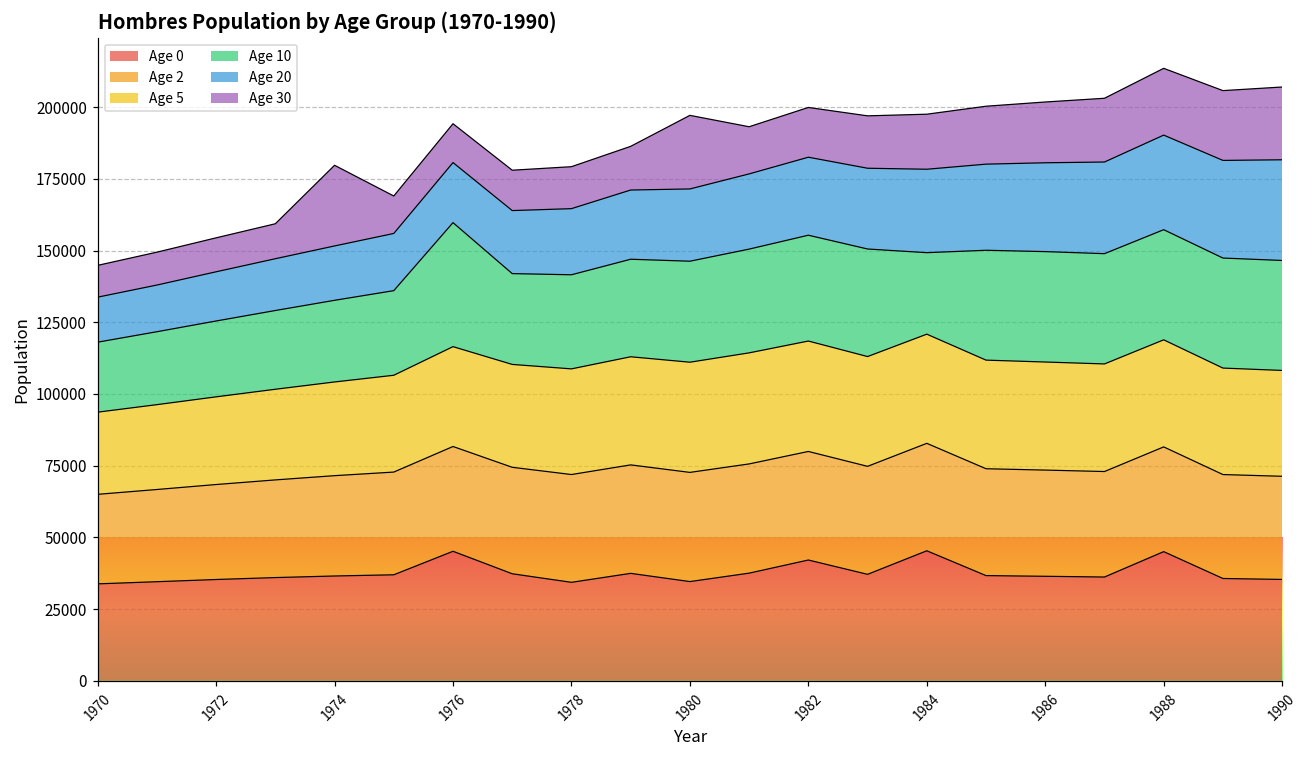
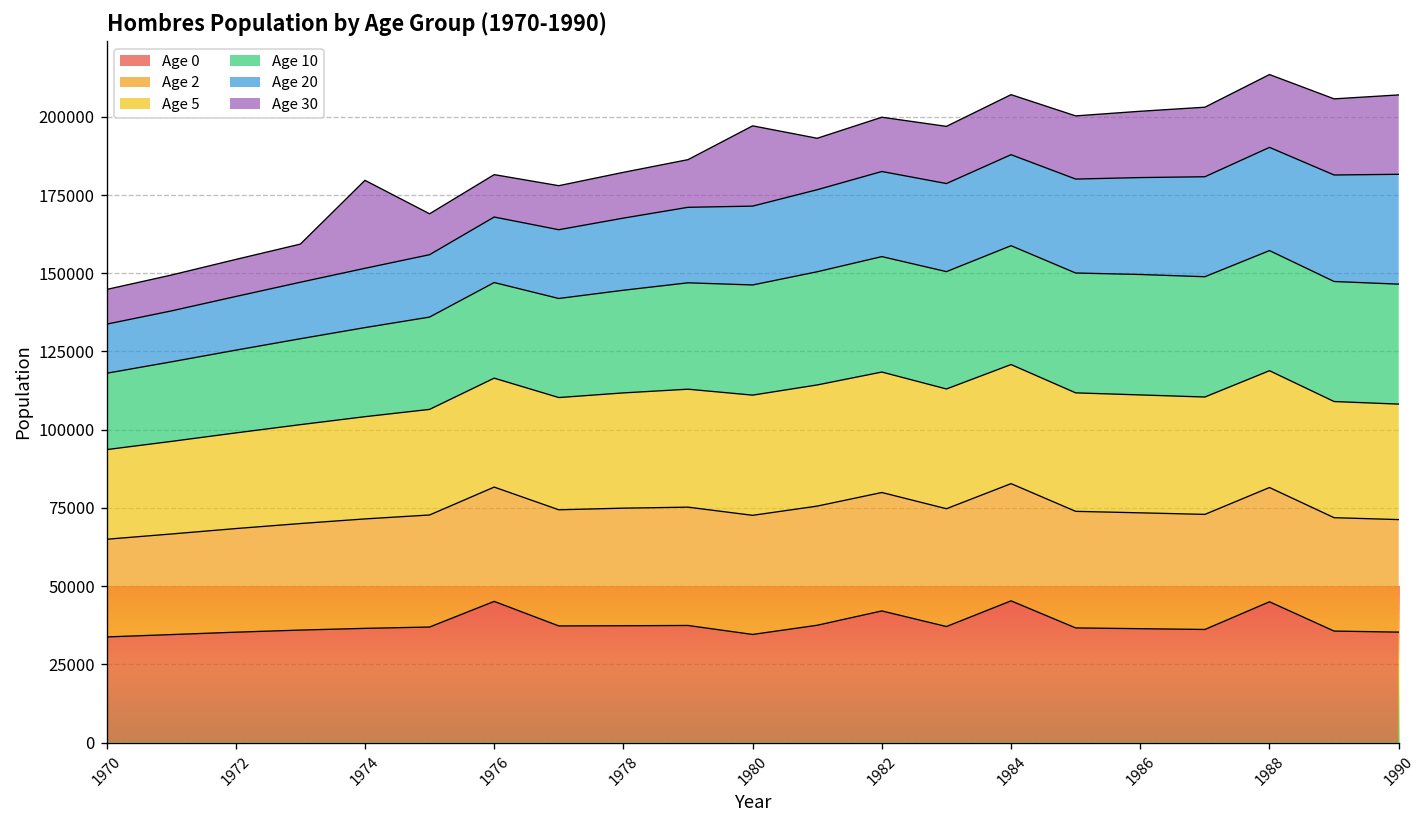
Age 10, 1976: 43000 -> 31000
Age 0, 1978: 34000 -> 37000
Age 10, 1984: 28000 -> 38000
